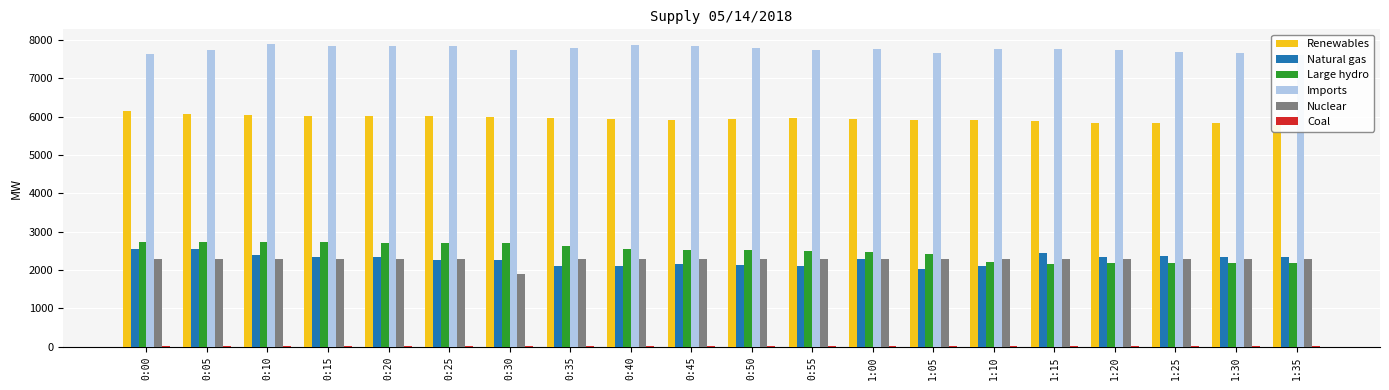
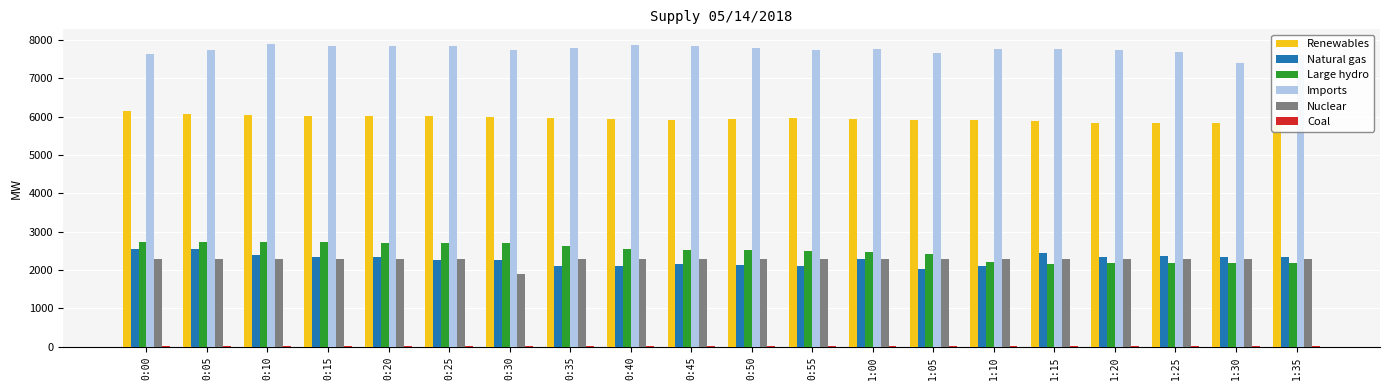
Imports, 1:30: 7700 -> 7400
